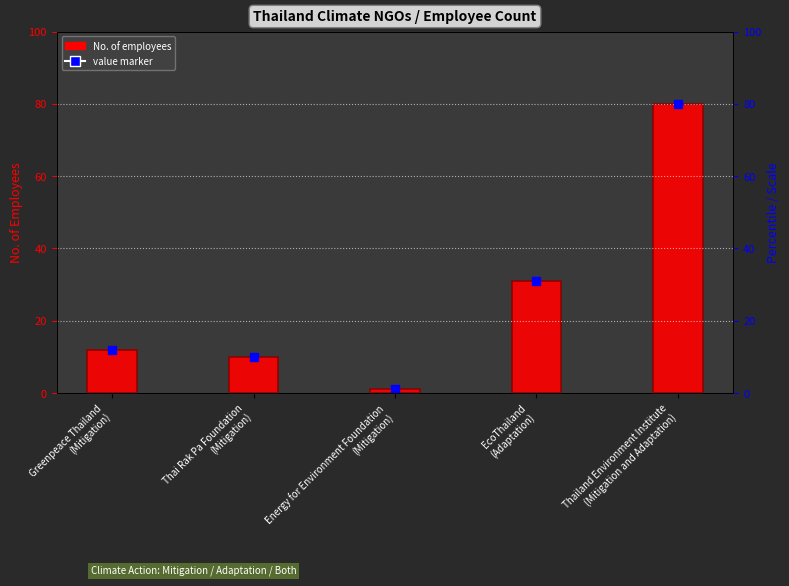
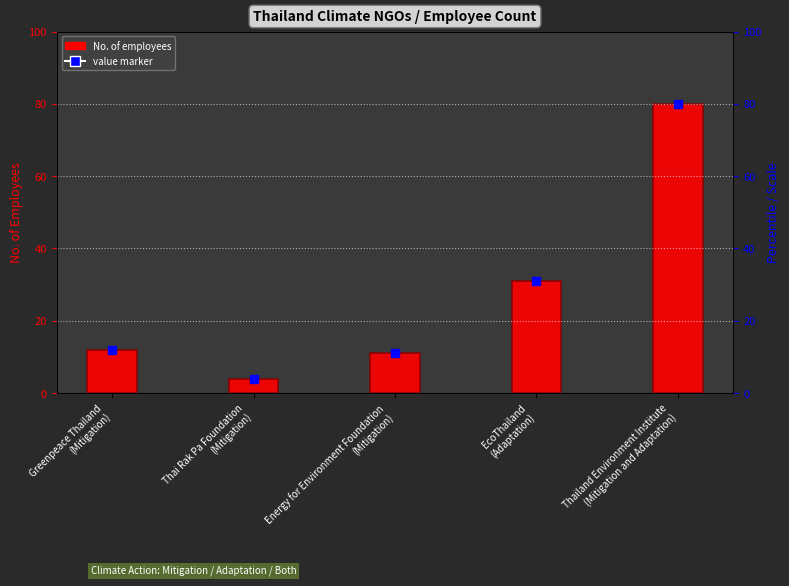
No. of employees, Thai Rak Pa Foundation (Mitigation): 10 -> 4
No. of employees, Energy for Environment Foundation (Mitigation): 1 -> 11
